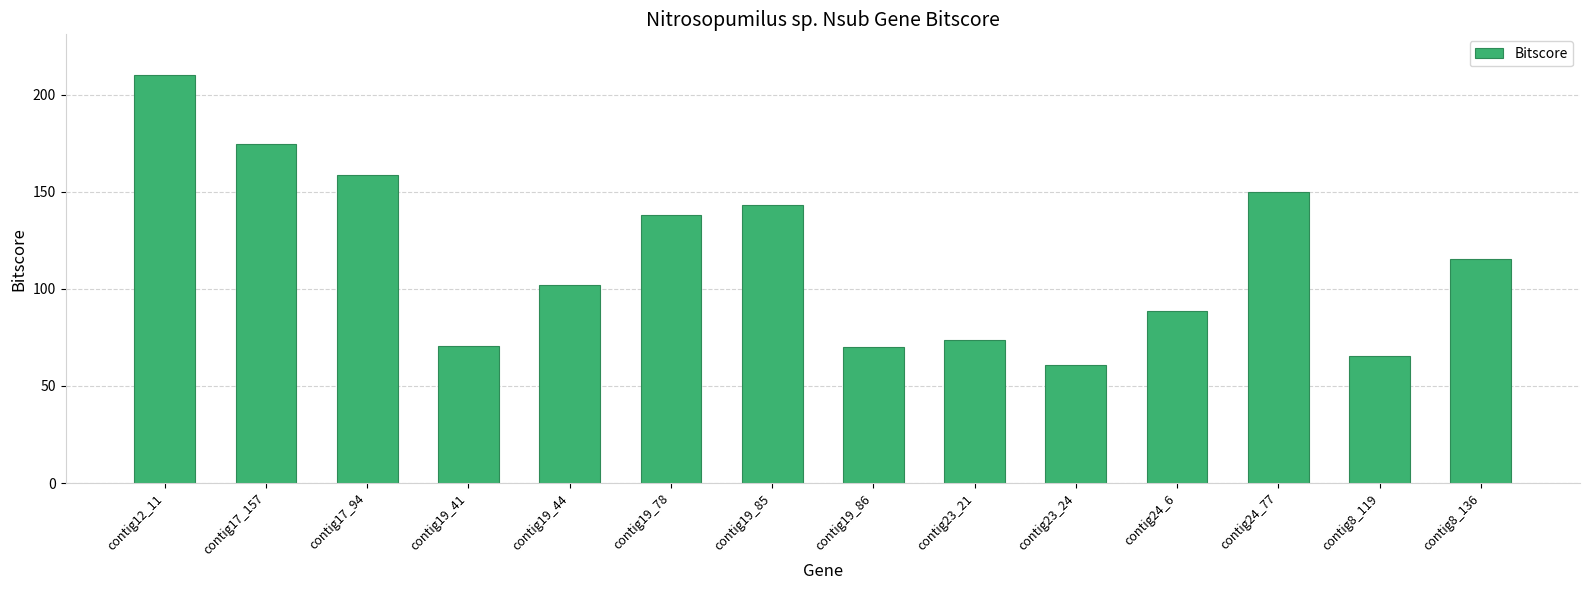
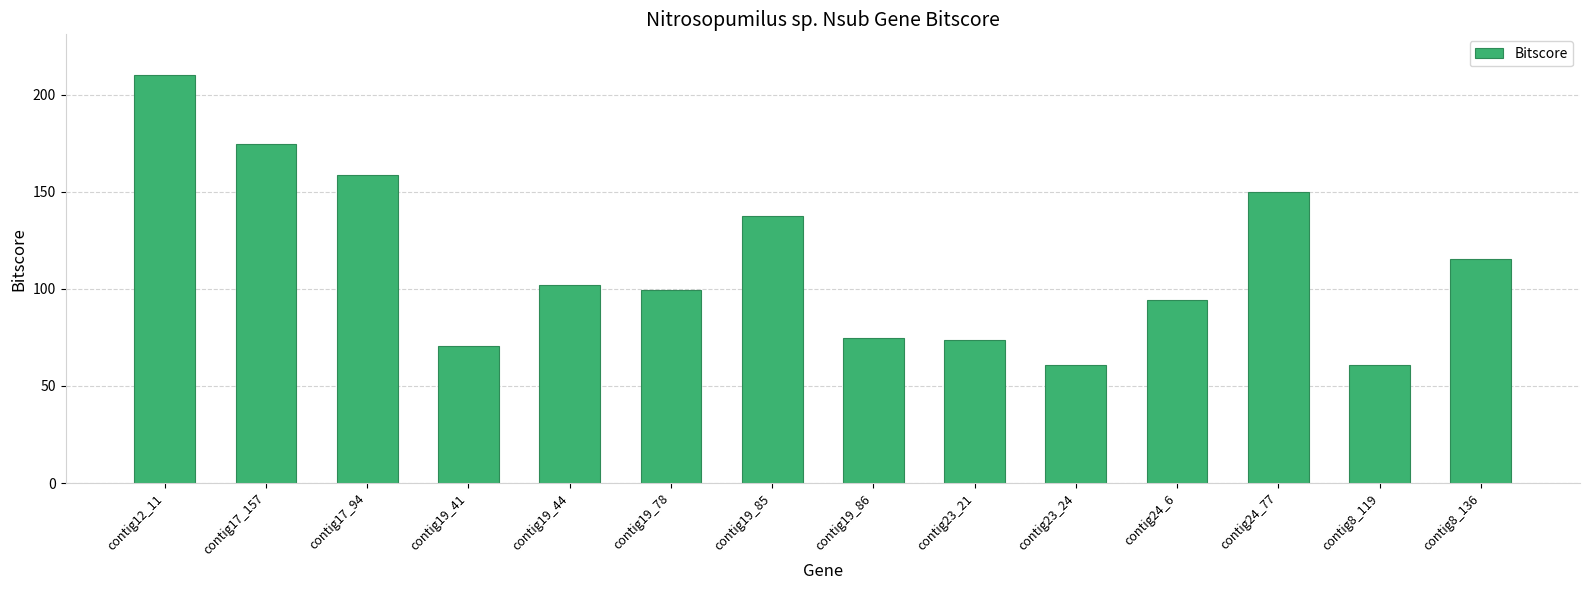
contig19_78: 138 -> 100
contig19_85: 143 -> 137
contig19_86: 70 -> 75
contig24_6: 89 -> 94
contig8_119: 66 -> 61
